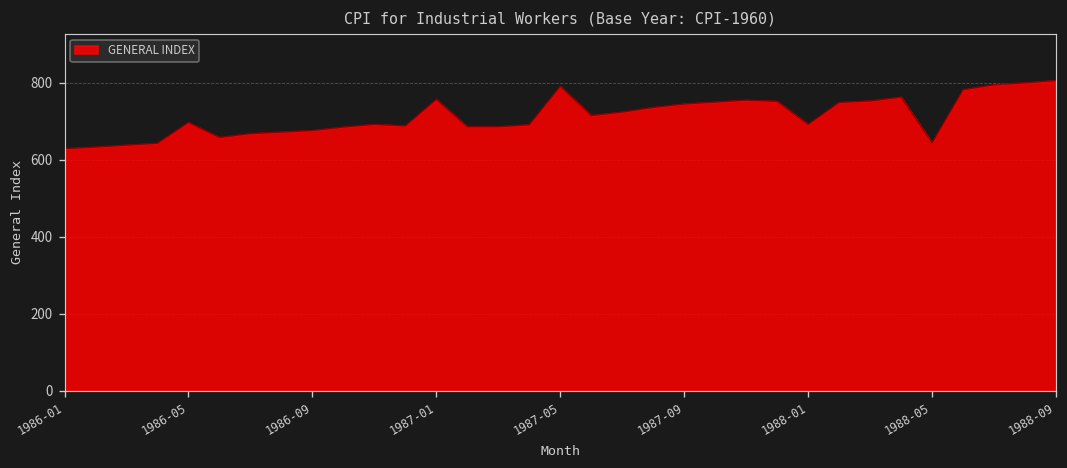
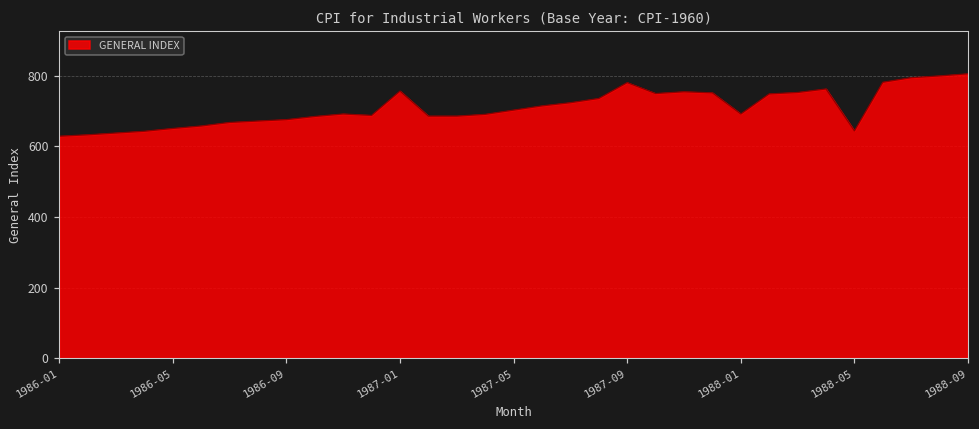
1986-05: 700 -> 650
1987-05: 790 -> 700
1987-09: 750 -> 780
